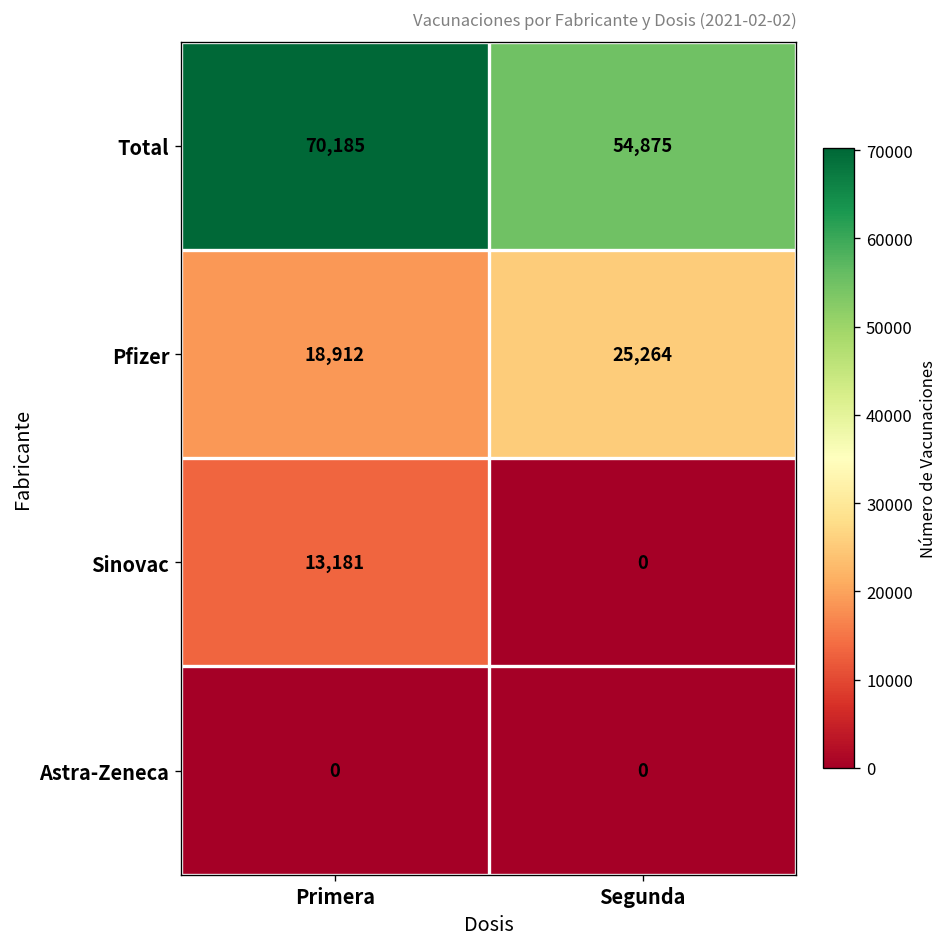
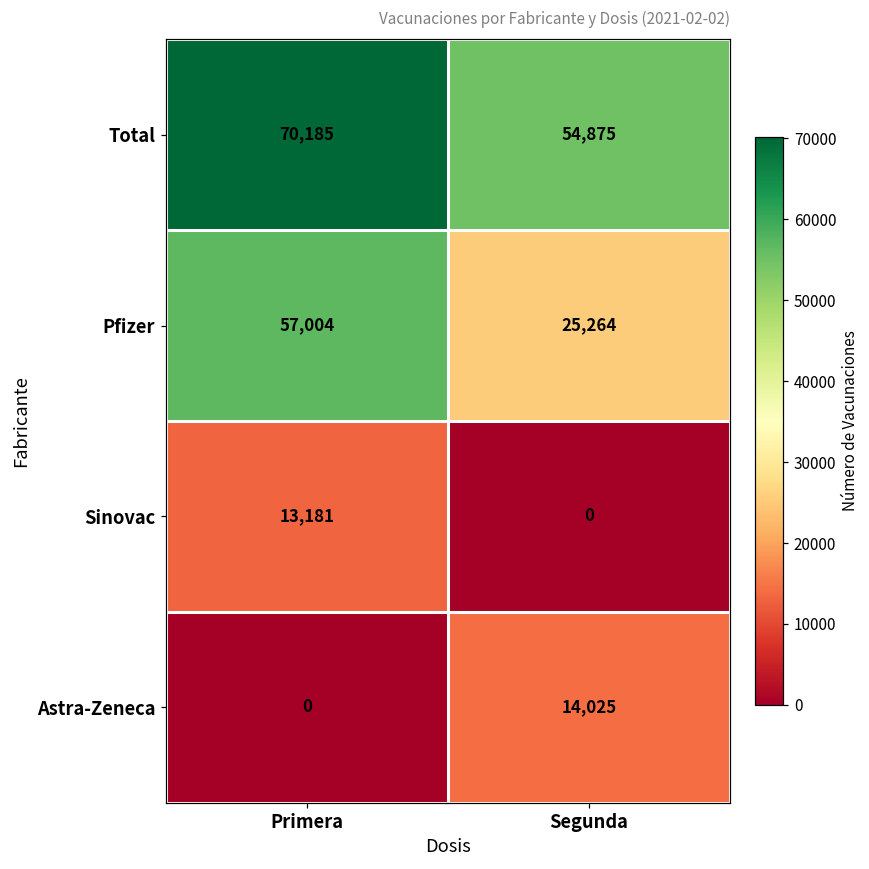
Pfizer, Primera: 18,912 -> 57,004
Astra-Zeneca, Segunda: 0 -> 14,025
